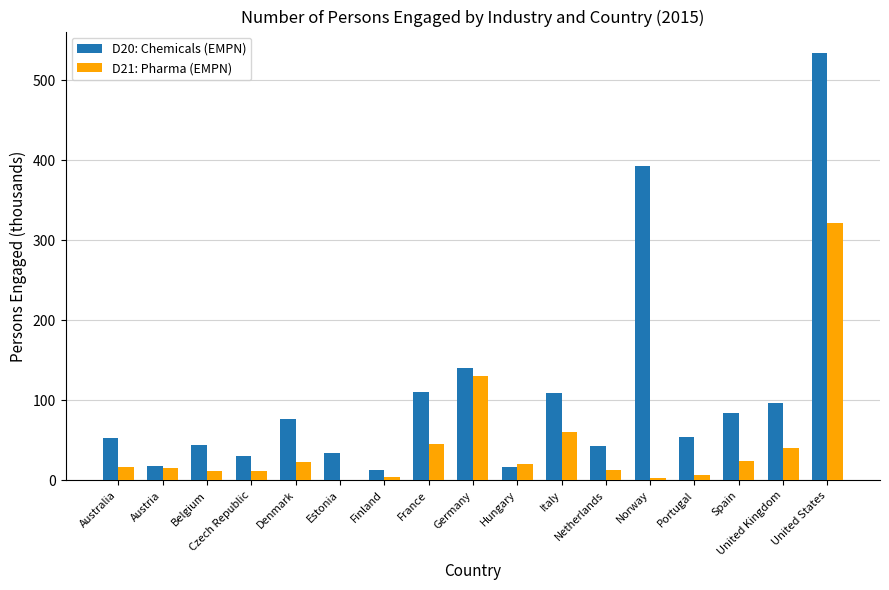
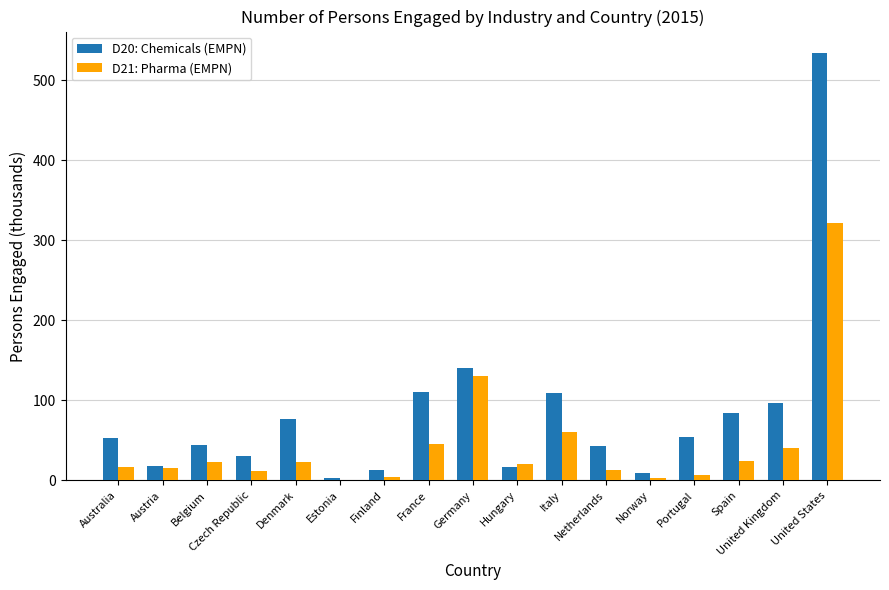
D21: Pharma (EMPN), Belgium: 10 -> 20
D20: Chemicals (EMPN), Estonia: 30 -> 0
D20: Chemicals (EMPN), Norway: 390 -> 10
